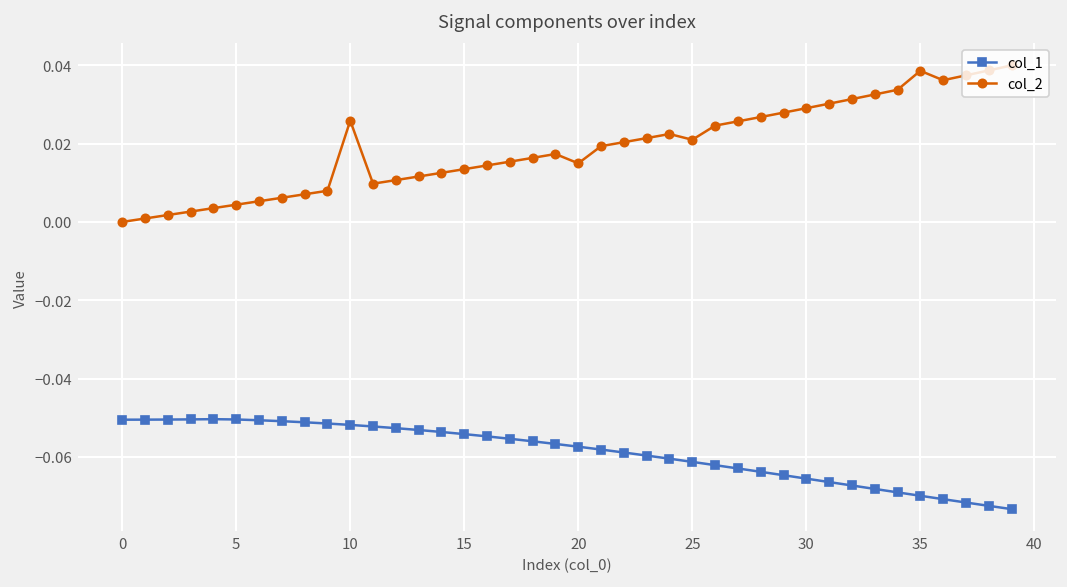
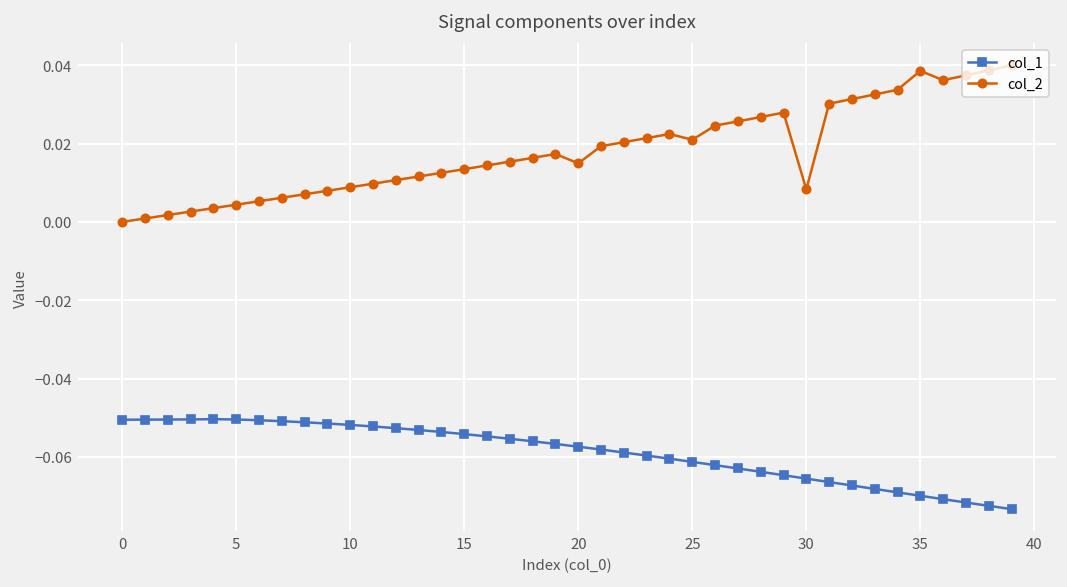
col_2, 10: 0.026 -> 0.009
col_2, 30: 0.029 -> 0.008
